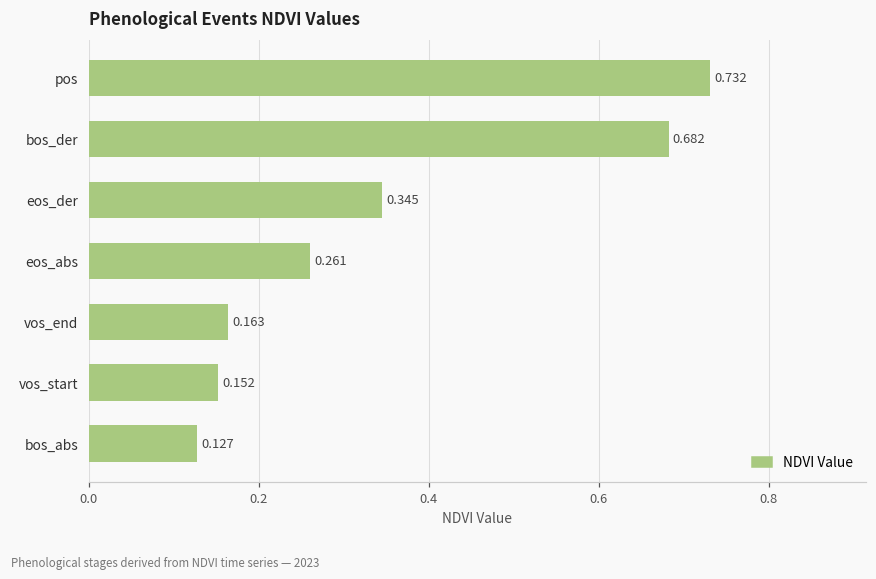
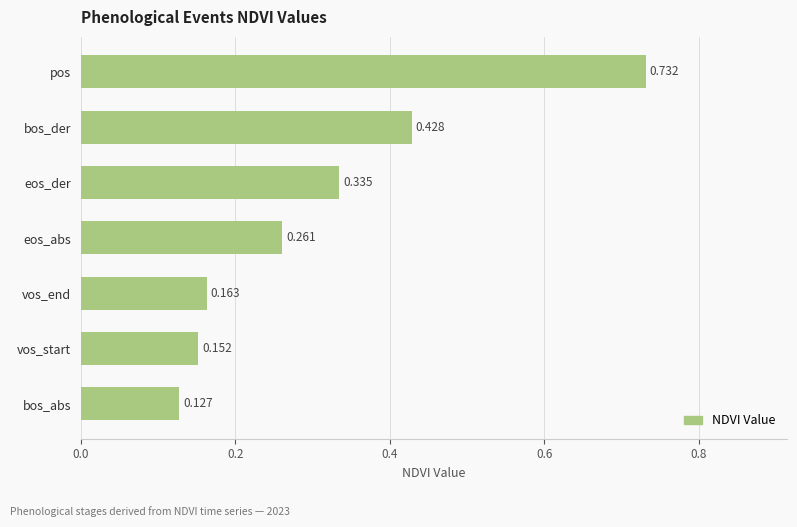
bos_der: 0.682 -> 0.428
eos_der: 0.345 -> 0.335
